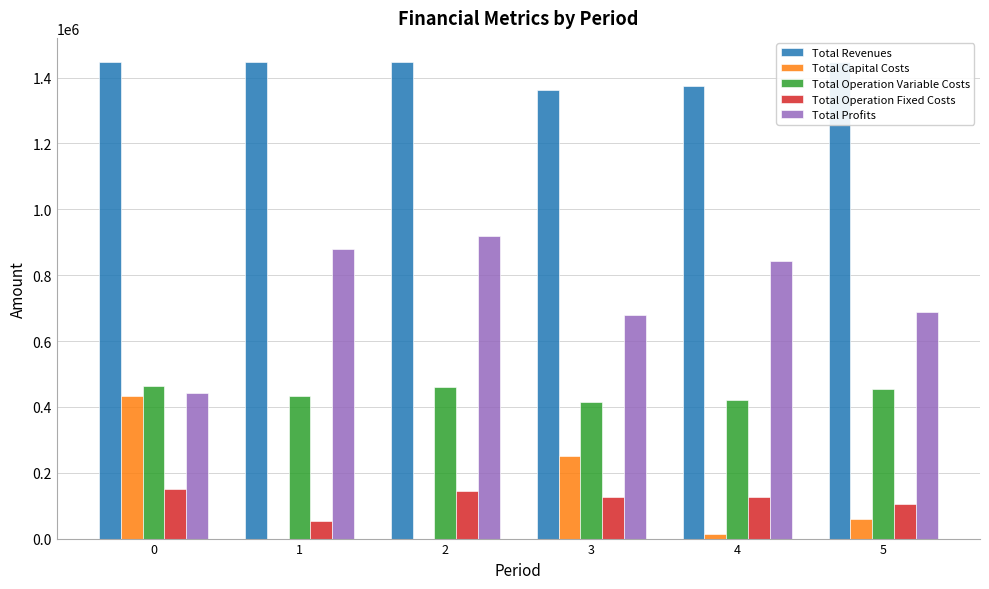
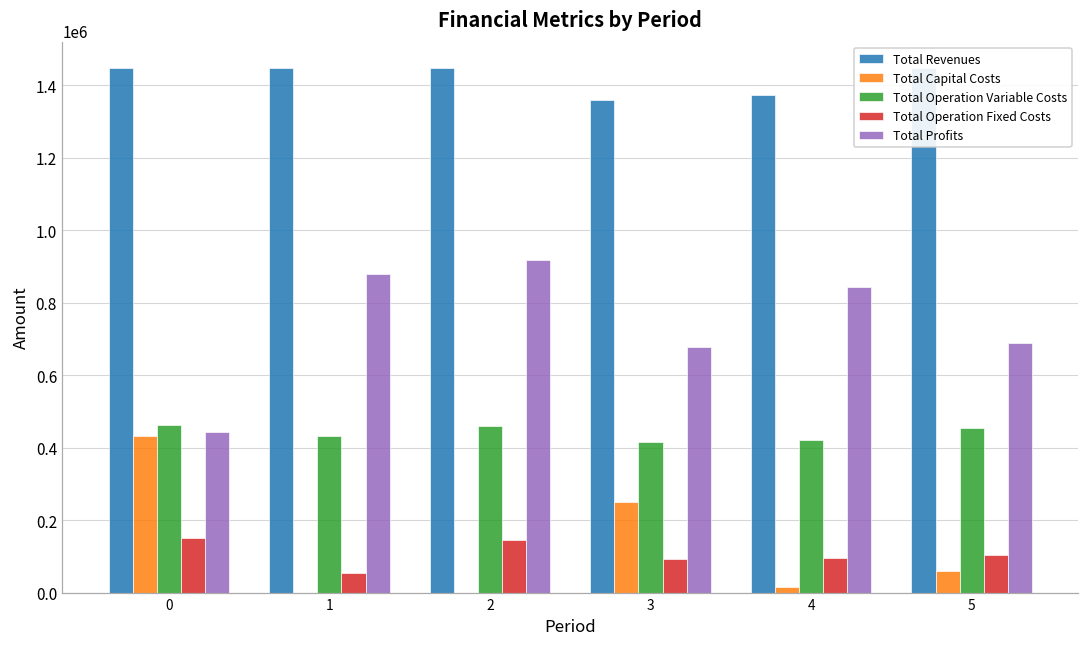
Total Operation Fixed Costs, 3: 130000 -> 90000
Total Operation Fixed Costs, 4: 130000 -> 90000
